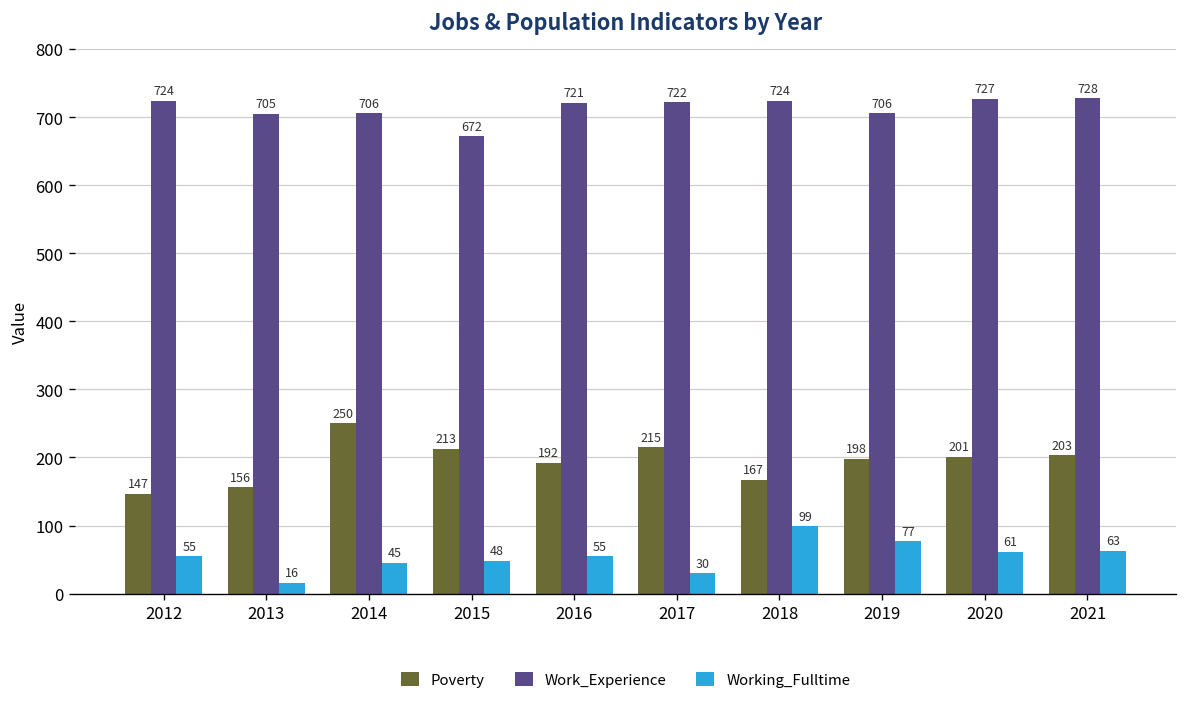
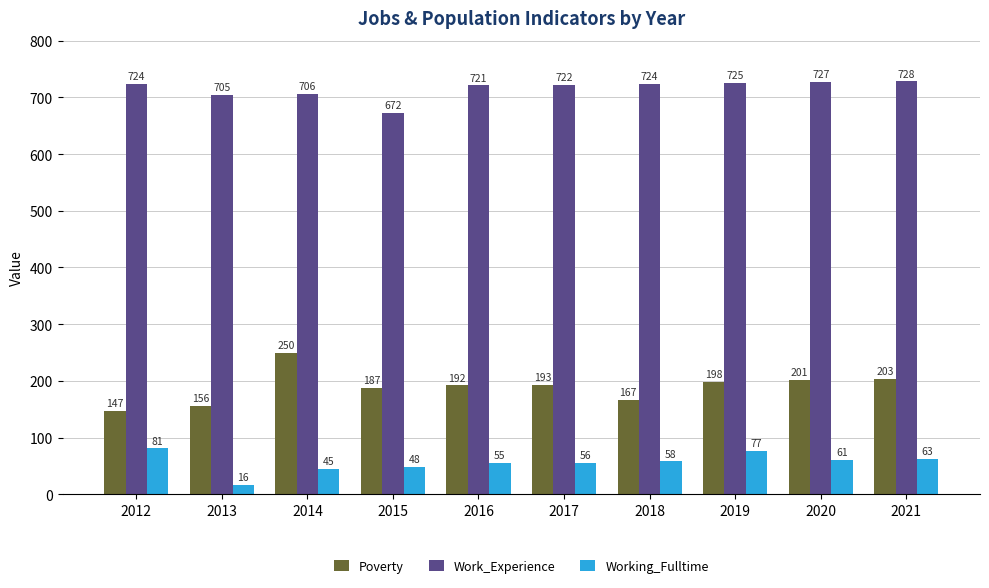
Working_Fulltime, 2012: 55 -> 81
Poverty, 2015: 213 -> 187
Poverty, 2017: 215 -> 193
Working_Fulltime, 2017: 30 -> 56
Working_Fulltime, 2018: 99 -> 58
Work_Experience, 2019: 706 -> 725
